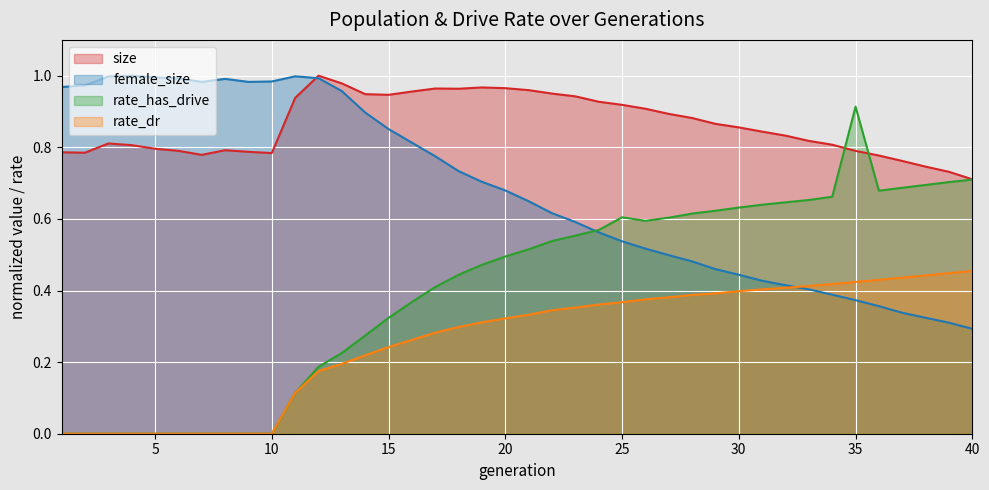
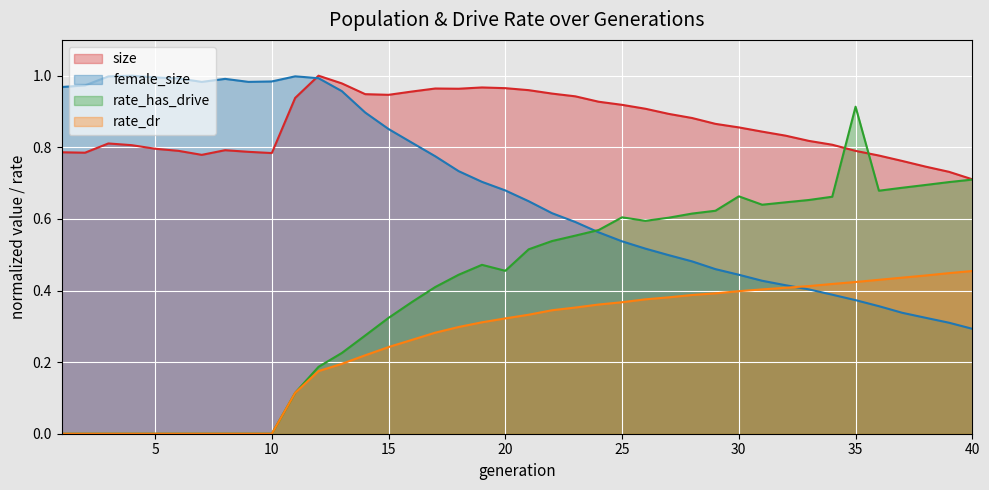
rate_has_drive, 20: 0.50 -> 0.46
rate_has_drive, 30: 0.63 -> 0.66
